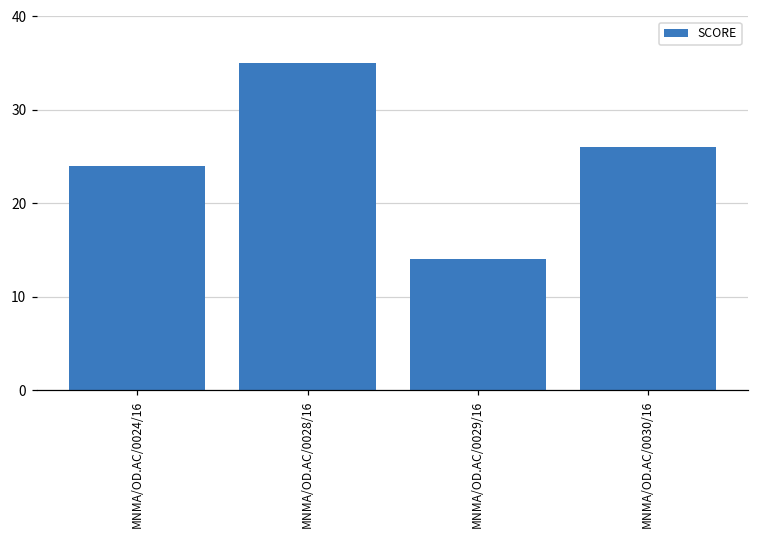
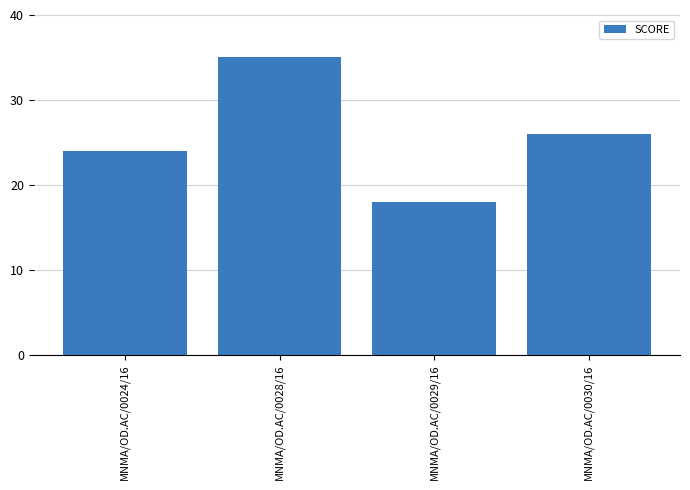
MNMA/OD.AC/0029/16: 14 -> 18
